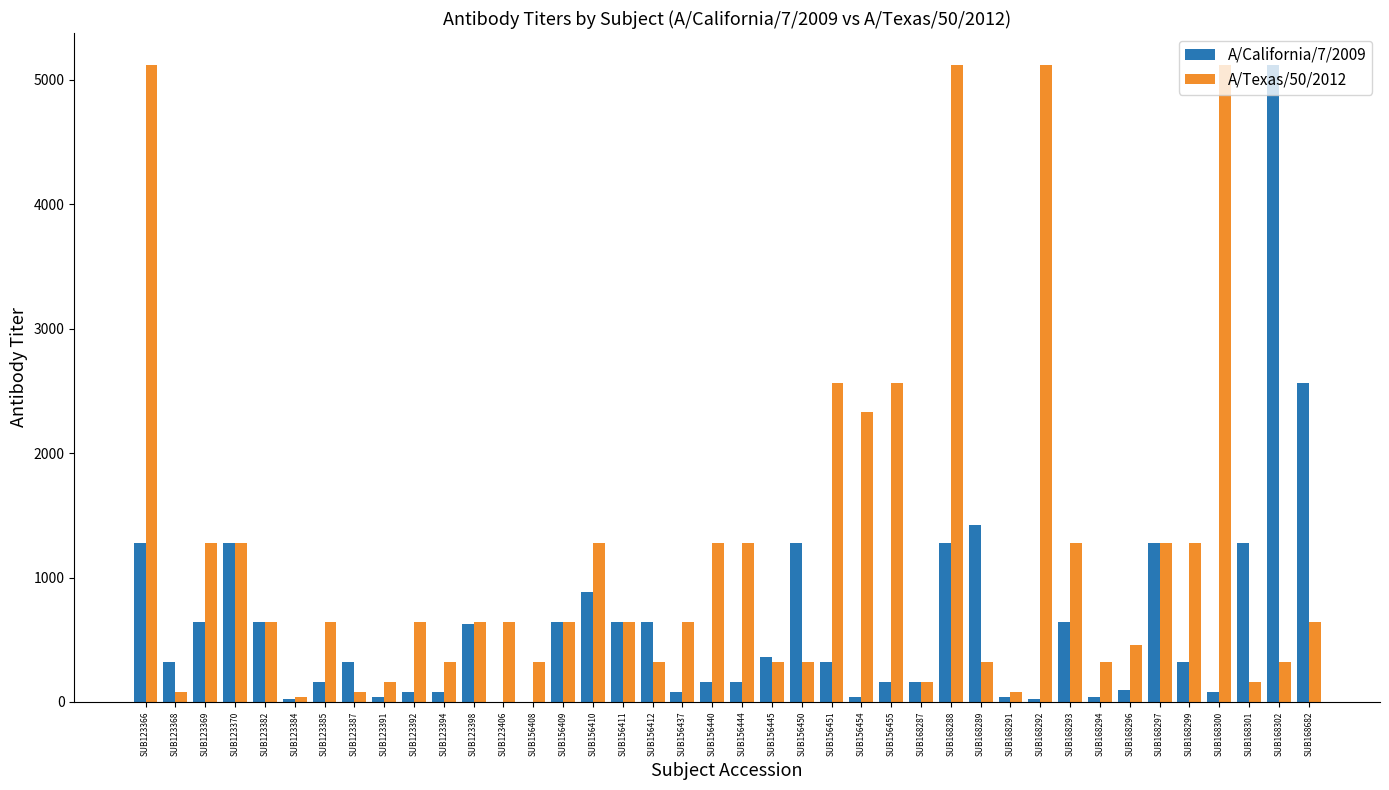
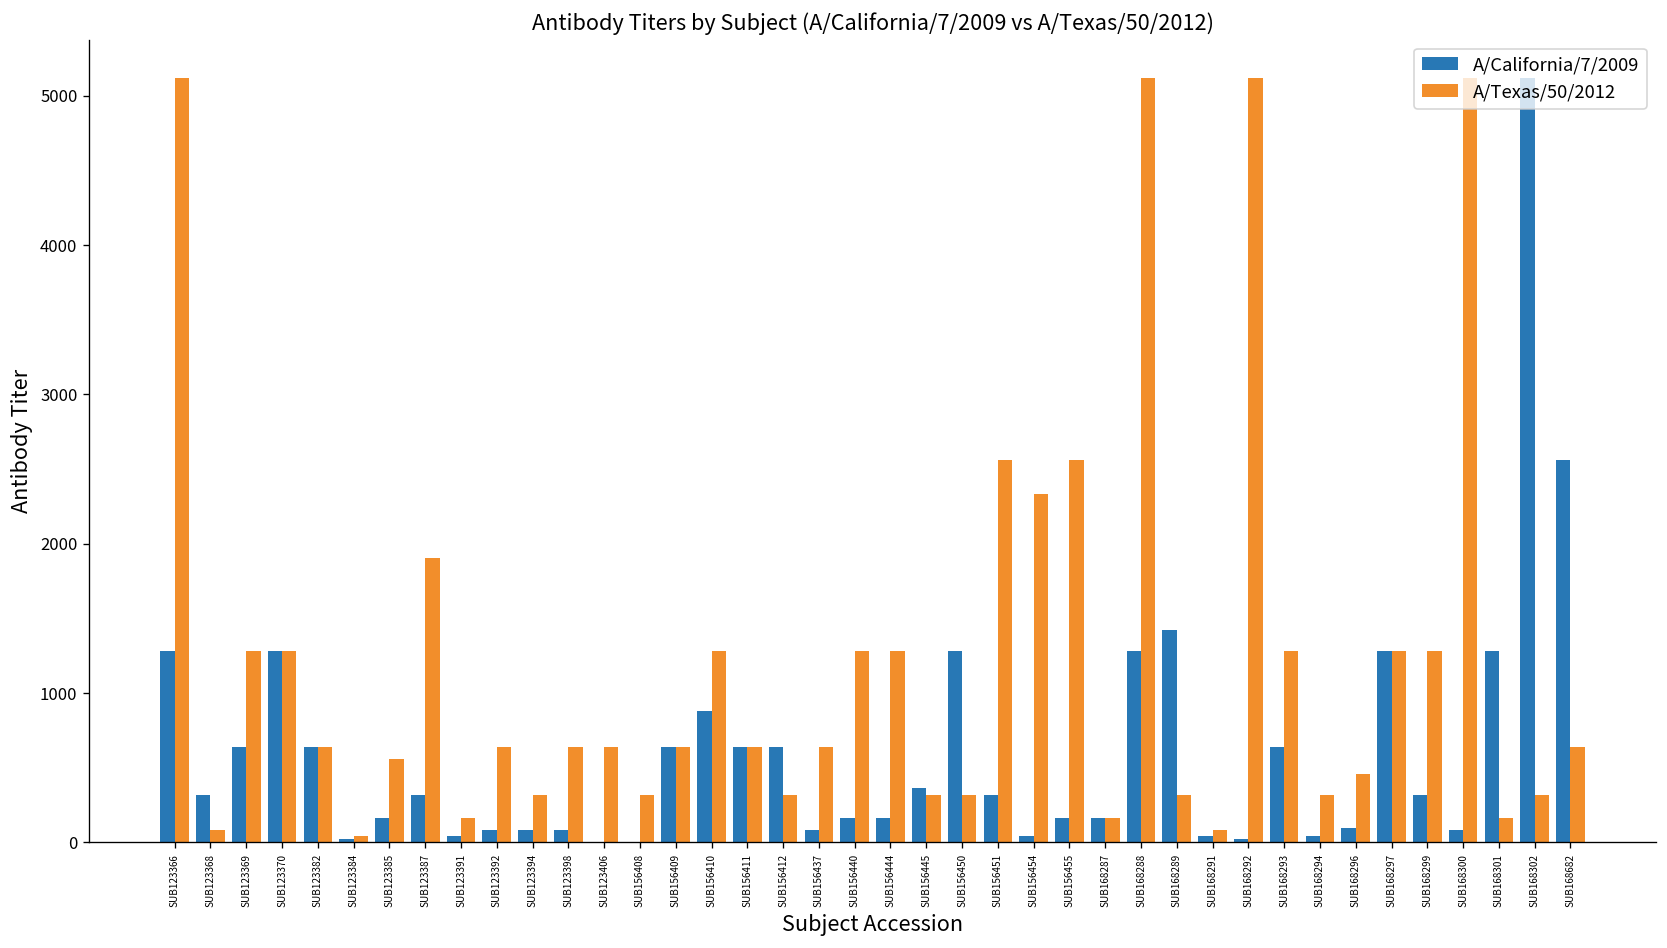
A/Texas/50/2012, SUB123385: 640 -> 560
A/Texas/50/2012, SUB123387: 80 -> 1900
A/California/7/2009, SUB123398: 630 -> 80
